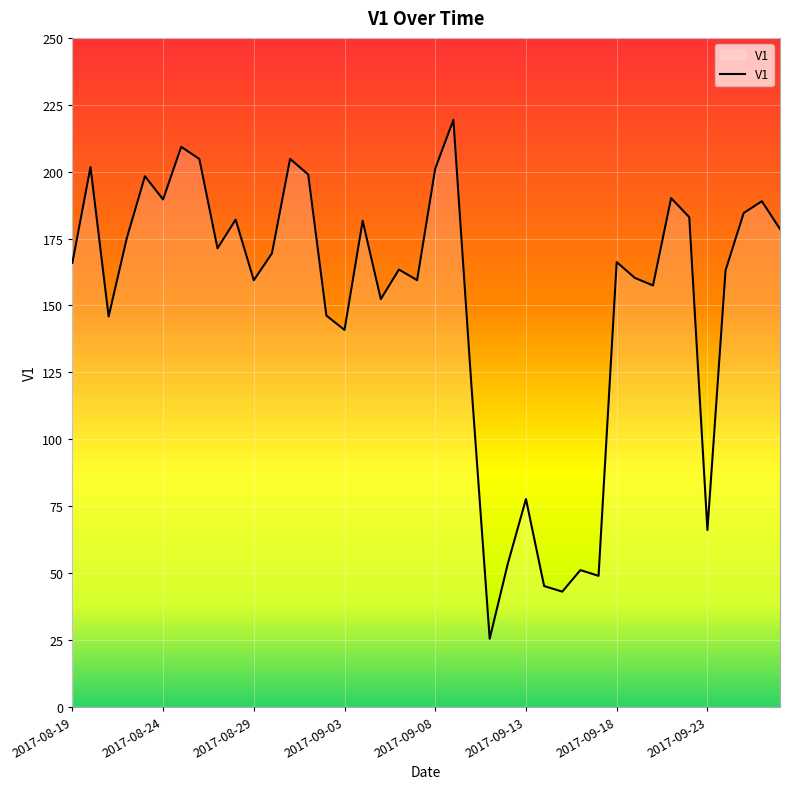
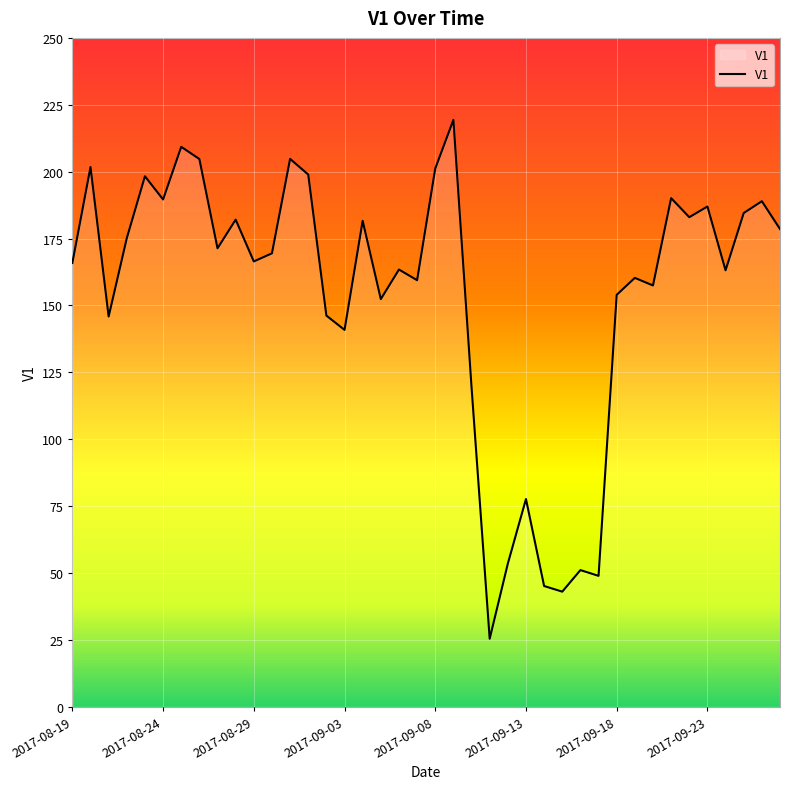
2017-08-29: 159 -> 166
2017-09-18: 166 -> 154
2017-09-23: 66 -> 187
